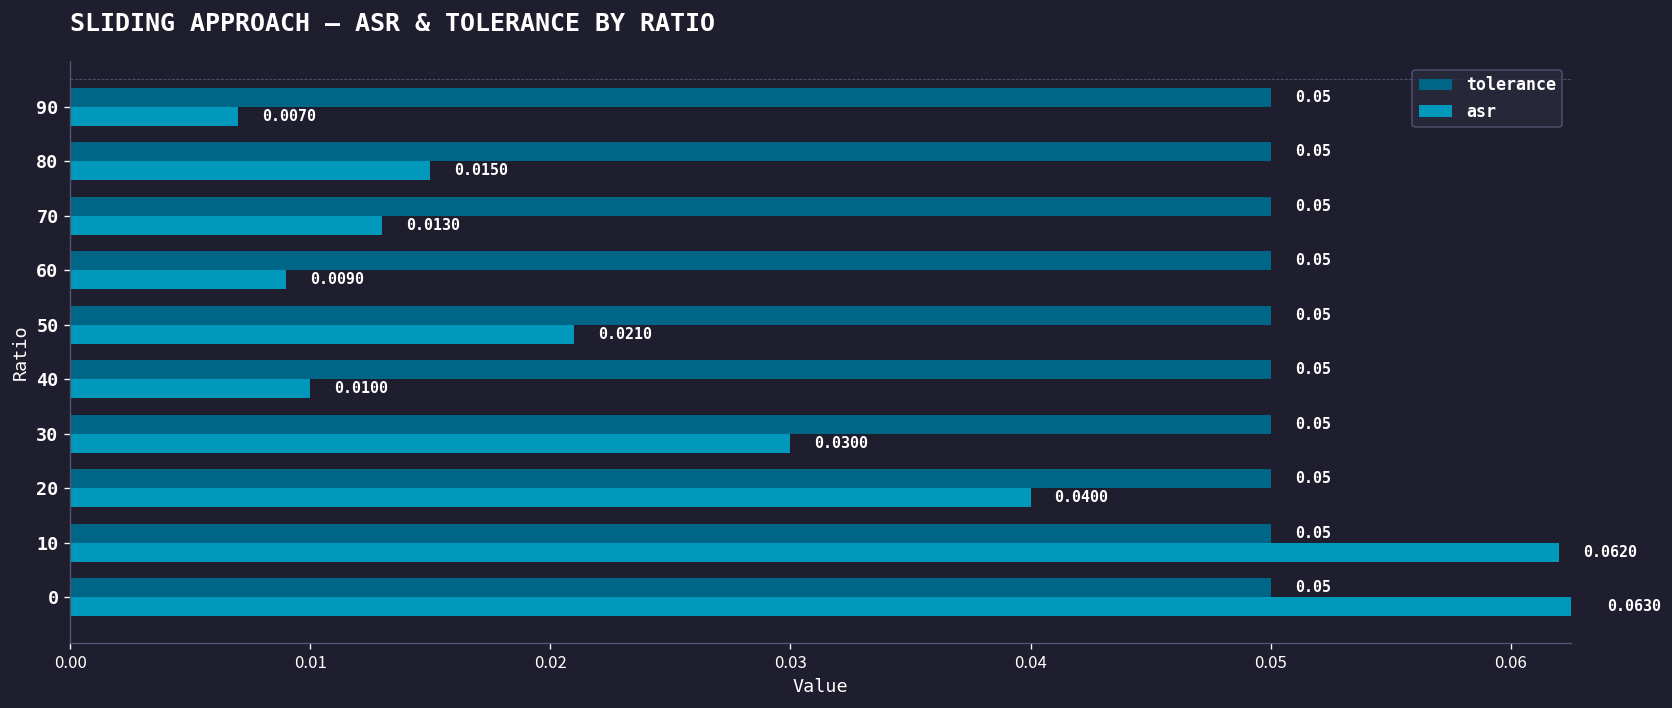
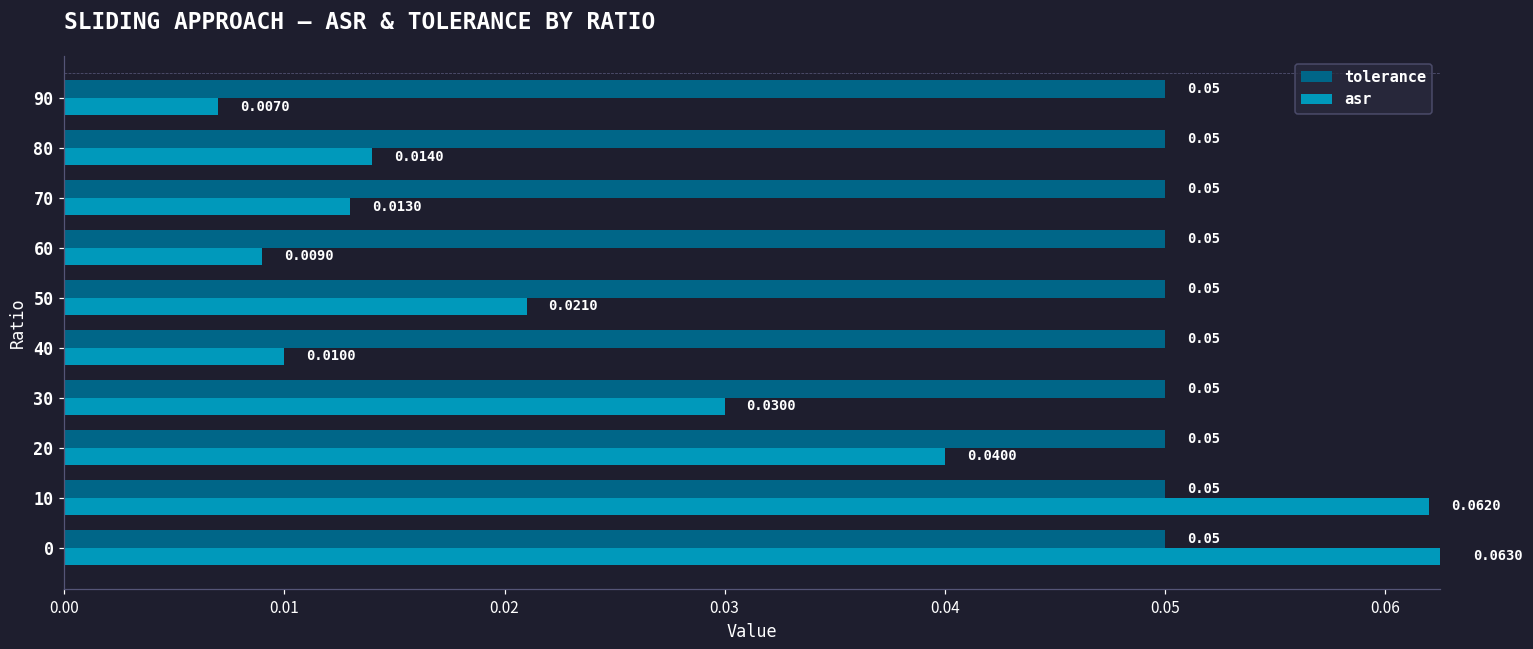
asr, 80: 0.0150 -> 0.0140
